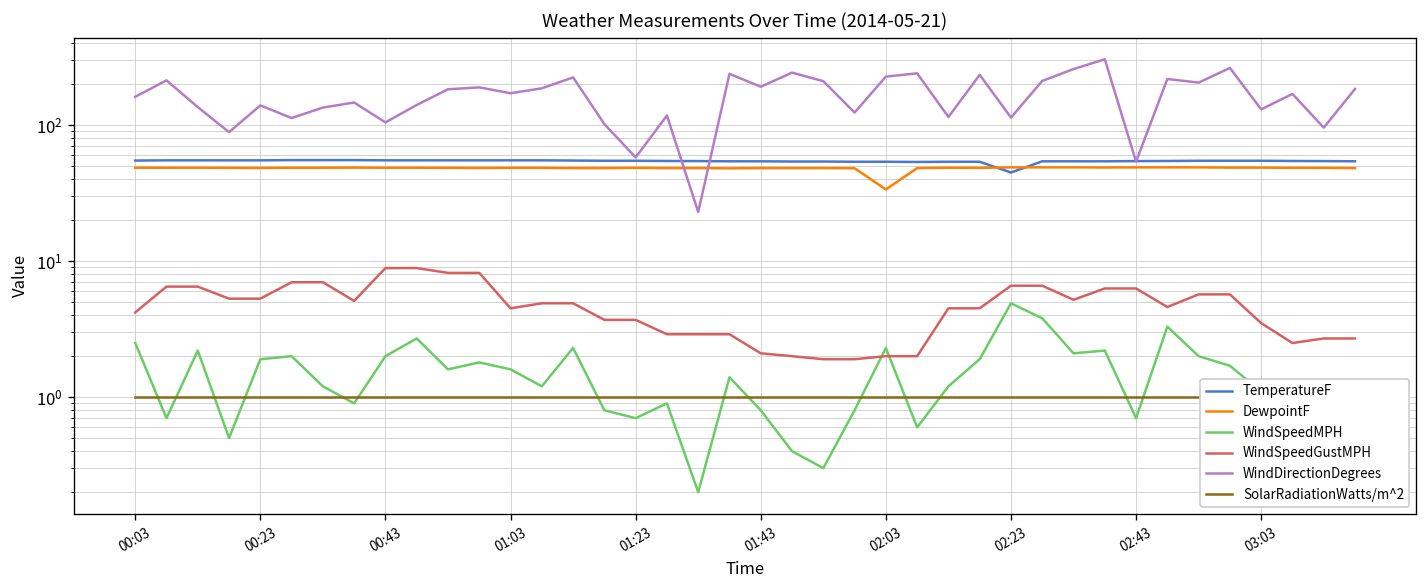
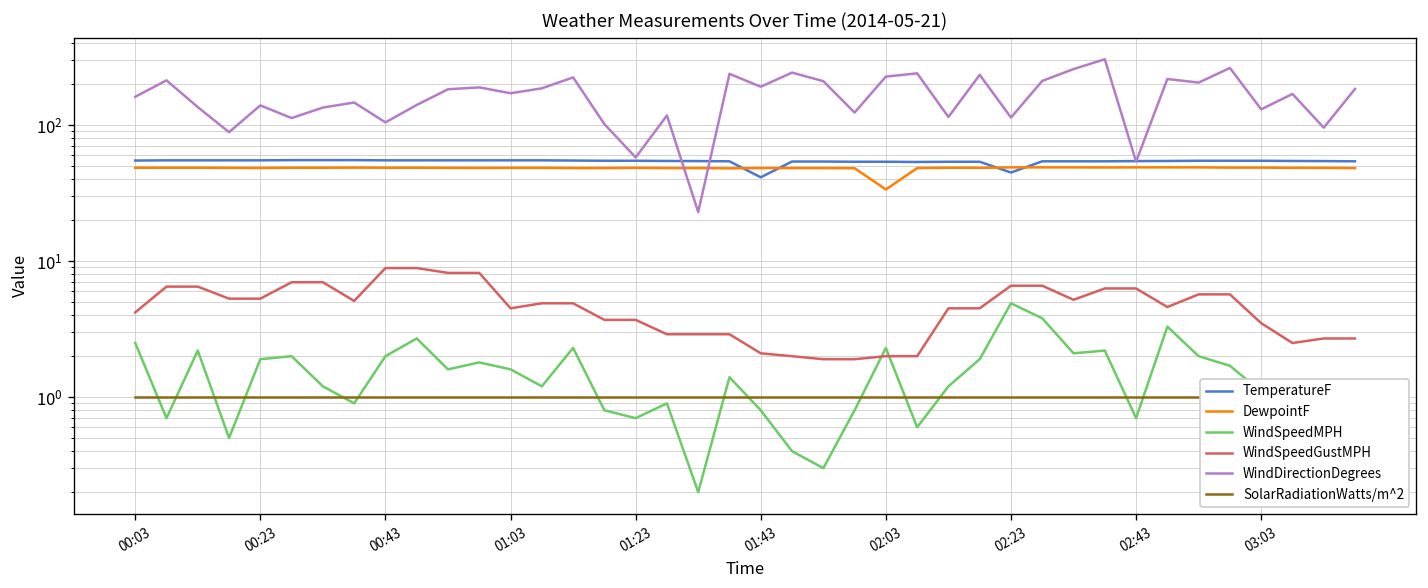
TemperatureF, 01:43: 50 -> 41
